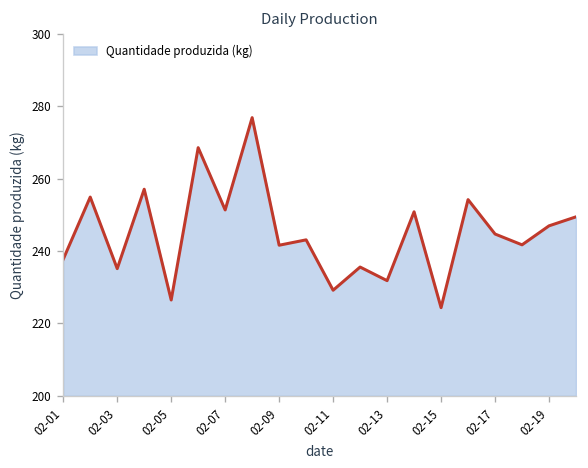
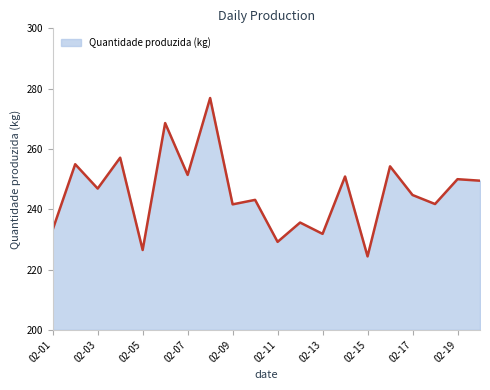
02-01: 238 -> 233
02-03: 235 -> 247
02-19: 247 -> 250
